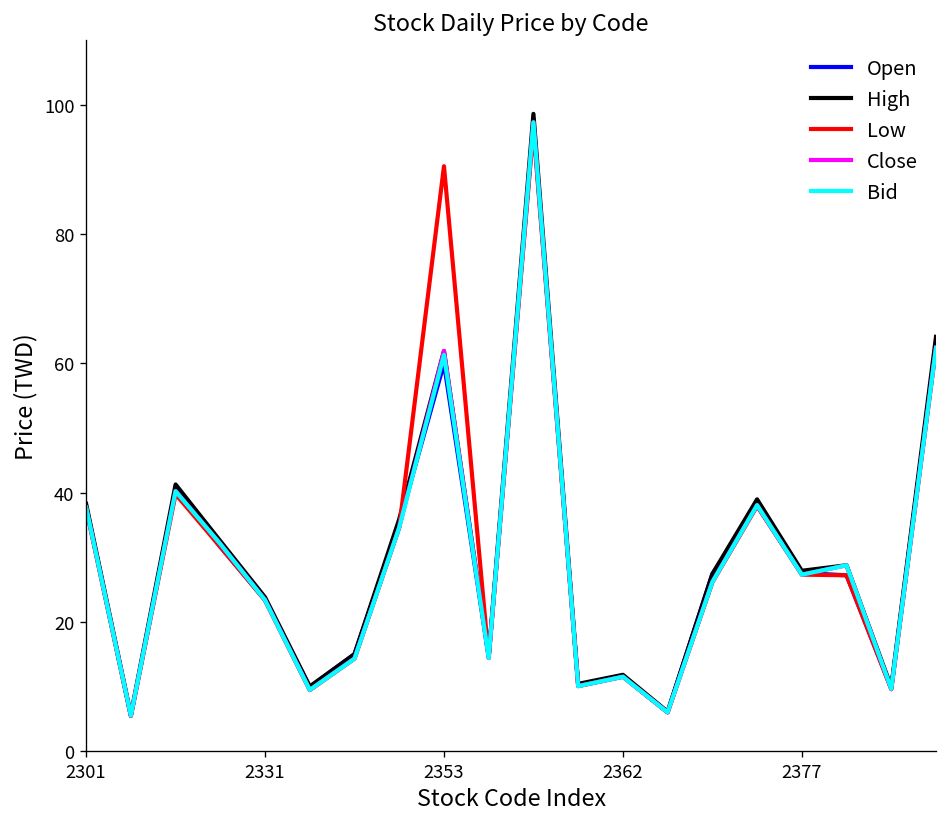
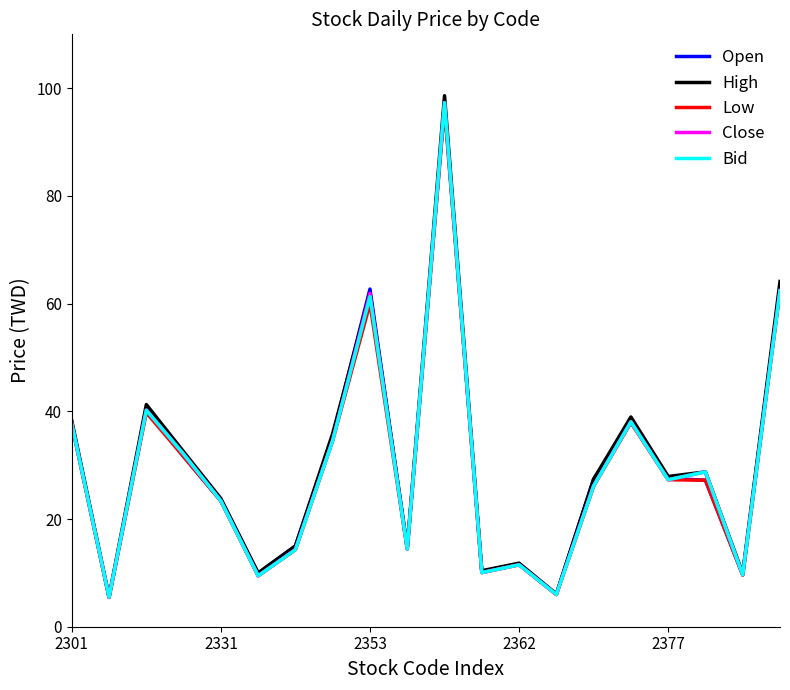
Open, 2353: 60 -> 63
Low, 2353: 91 -> 60
